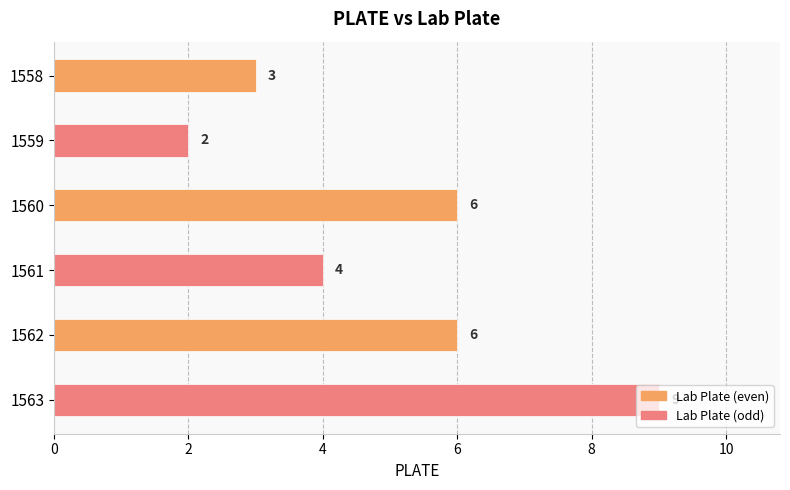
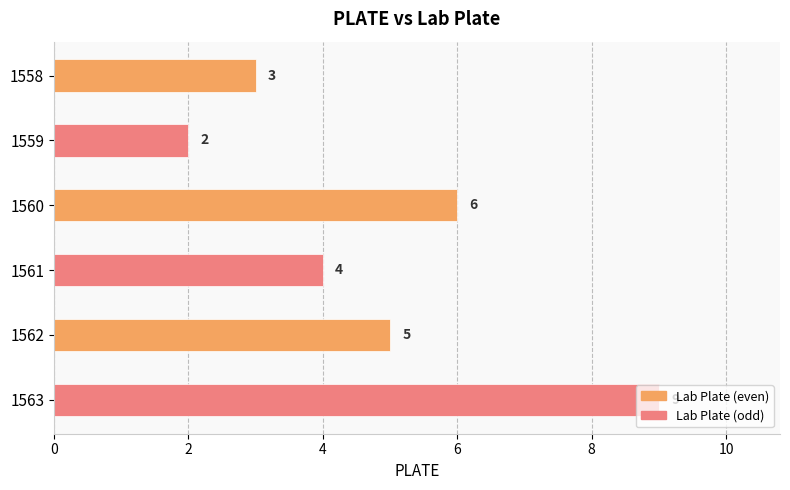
1562: 6 -> 5
